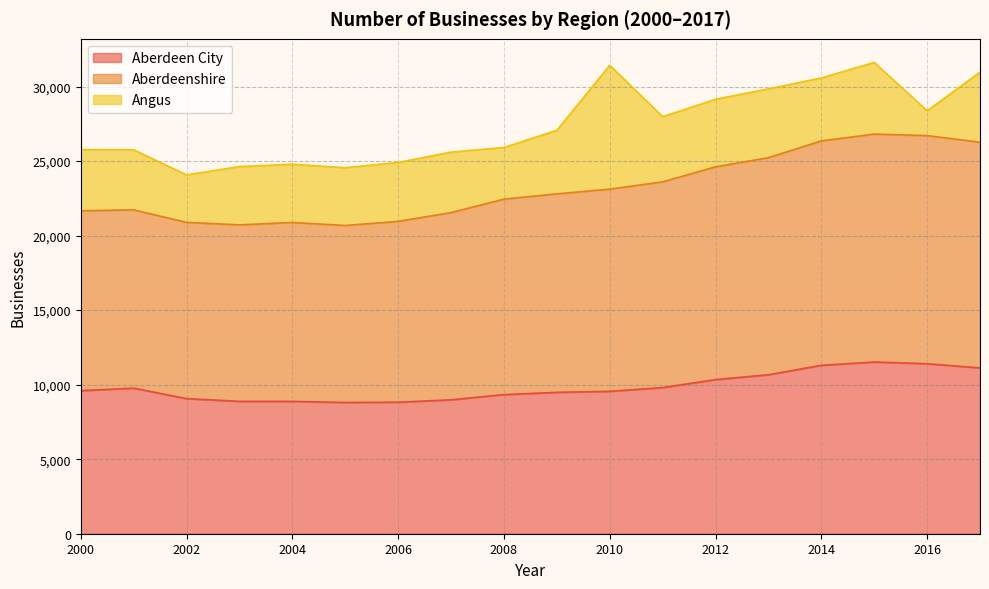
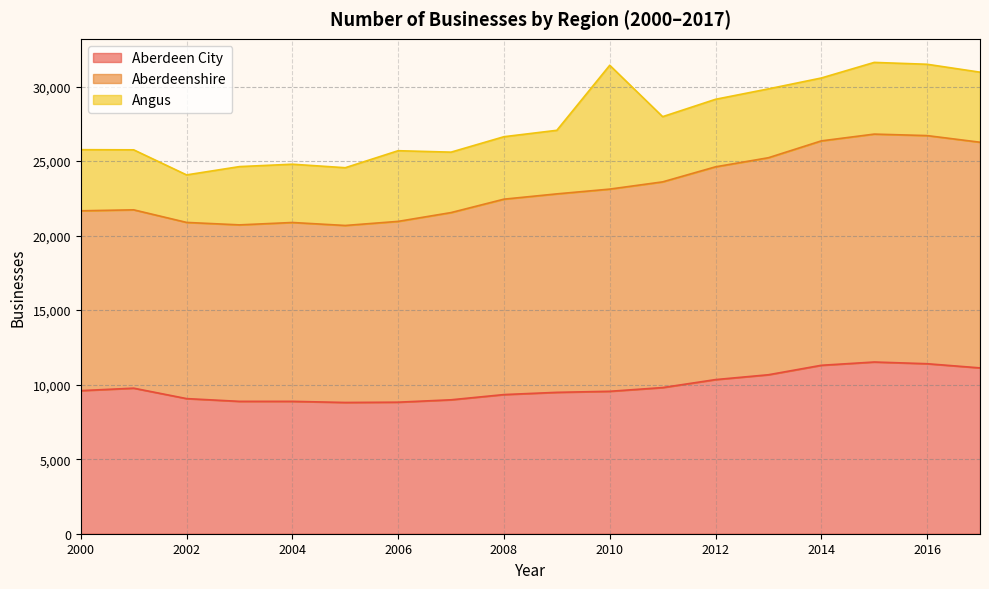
Angus, 2006: 4,000 -> 4,700
Angus, 2008: 3,500 -> 4,200
Angus, 2016: 1,700 -> 4,800
